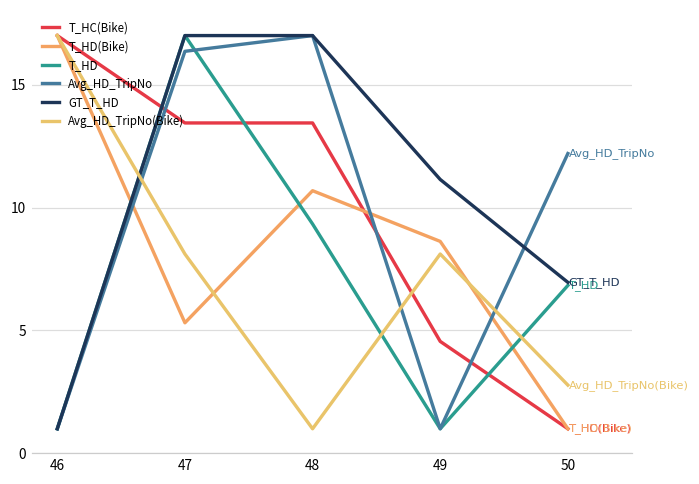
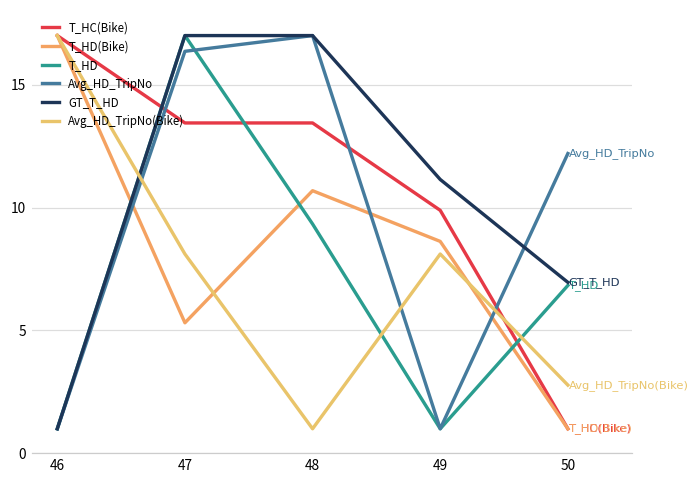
T_HC(Bike), 49: 4.6 -> 9.9
